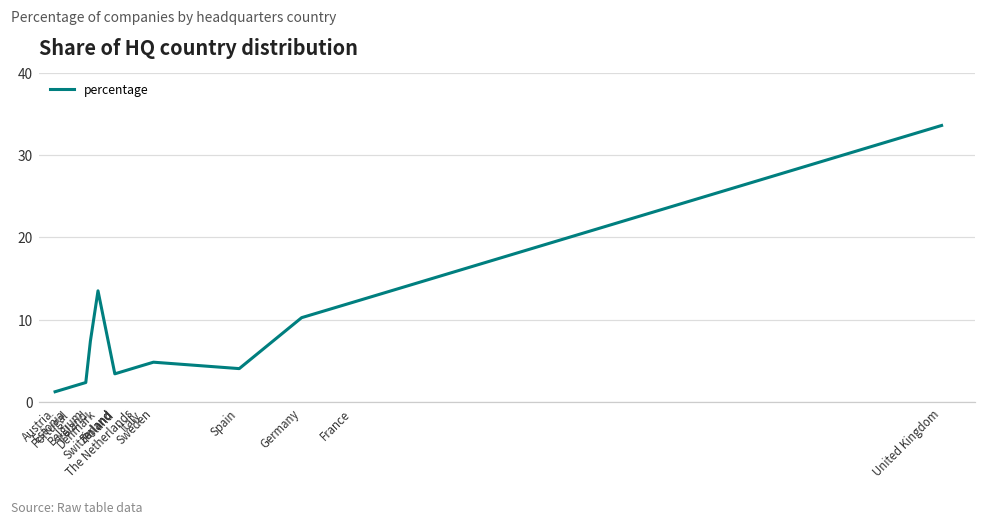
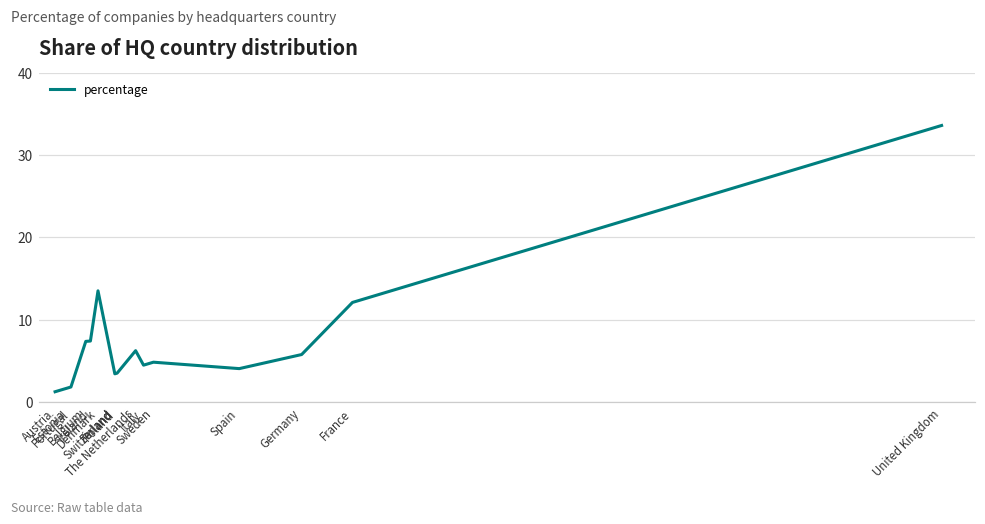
Belgium: 2 -> 7
The Netherlands: 4 -> 6
Germany: 10 -> 6
